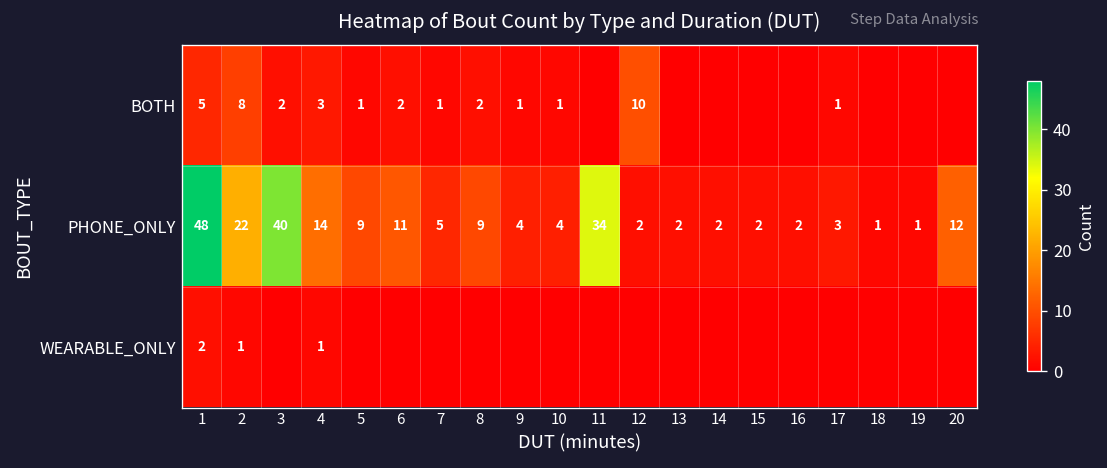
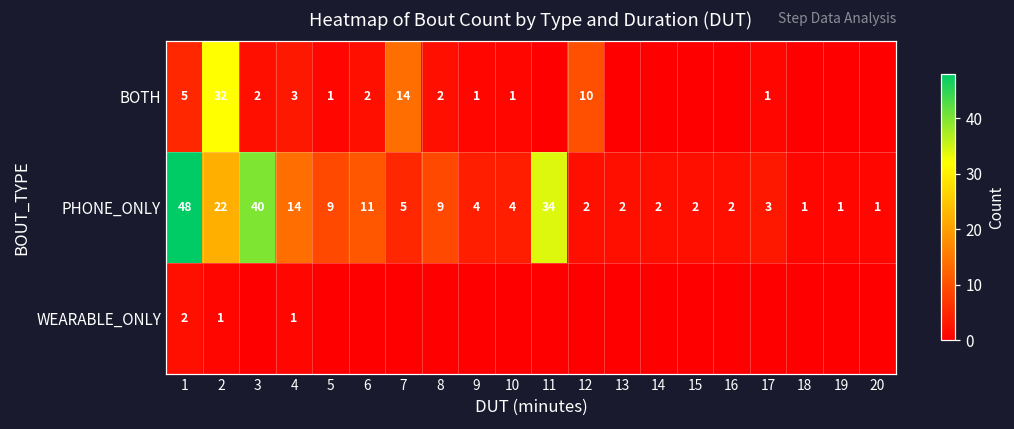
BOTH, 2: 8 -> 32
BOTH, 7: 1 -> 14
PHONE_ONLY, 20: 12 -> 1
